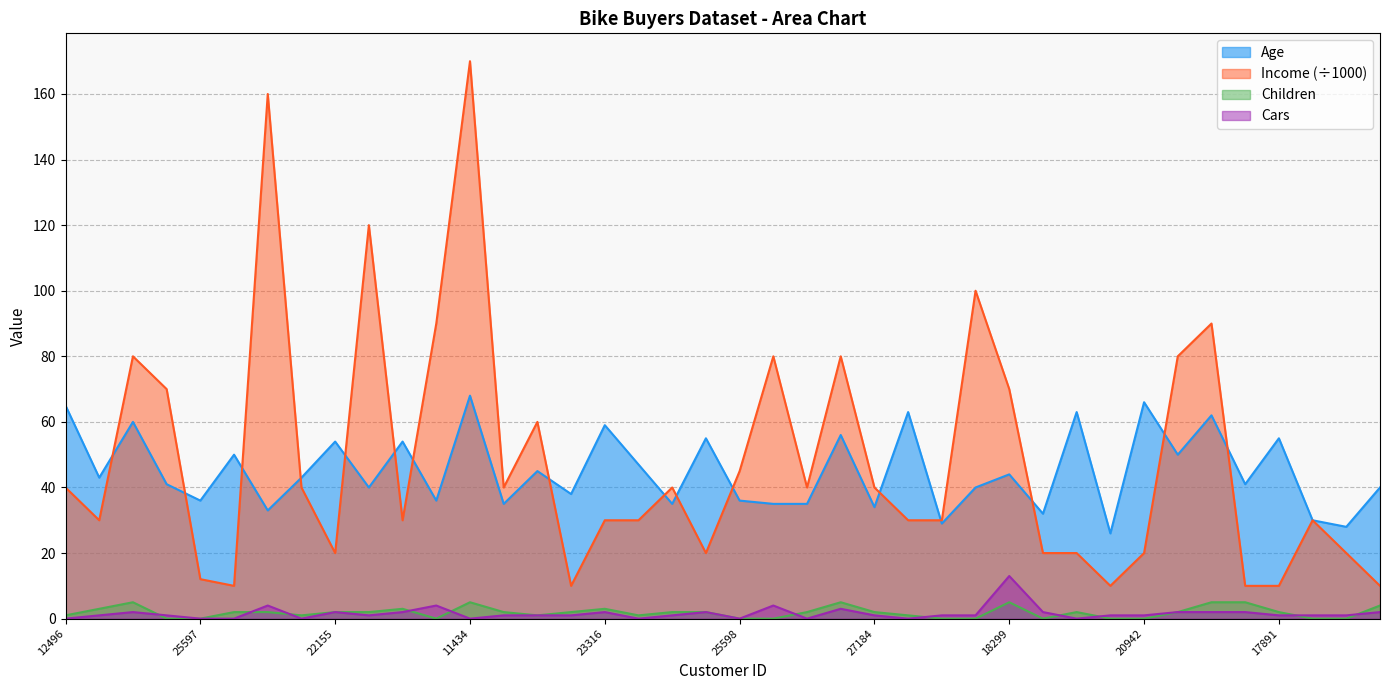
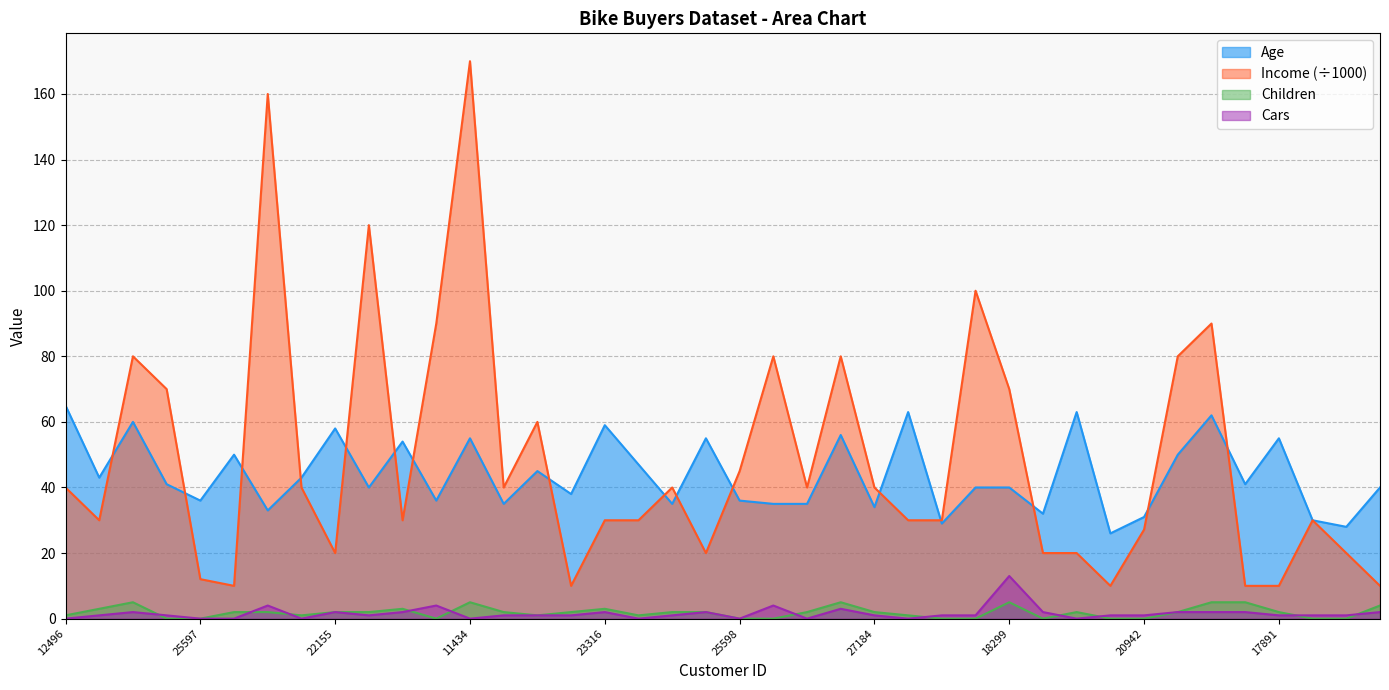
Age, 22155: 54 -> 58
Age, 11434: 68 -> 55
Age, 18299: 44 -> 40
Age, 20942: 66 -> 31
Income (÷1000), 20942: 20 -> 27
